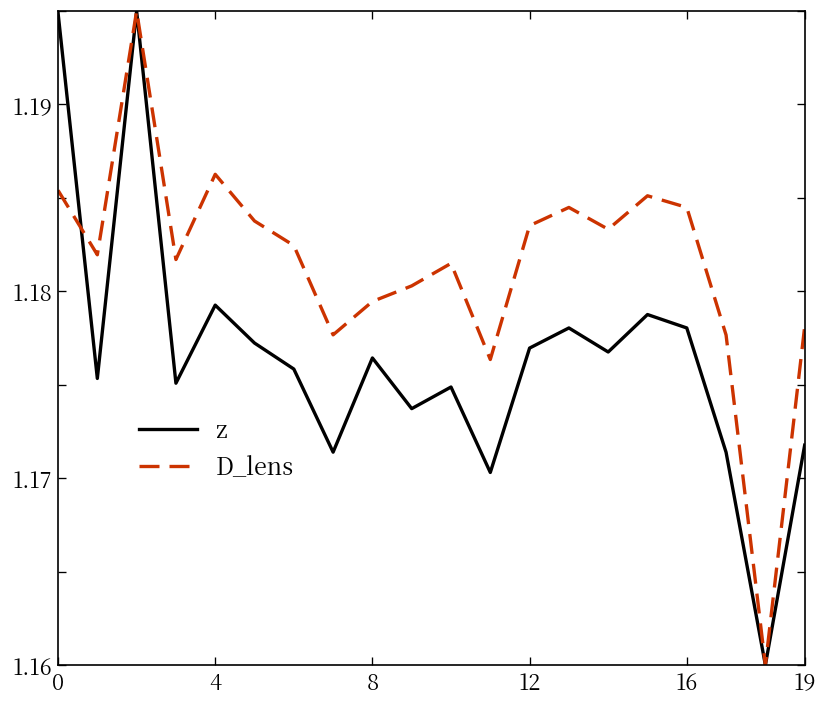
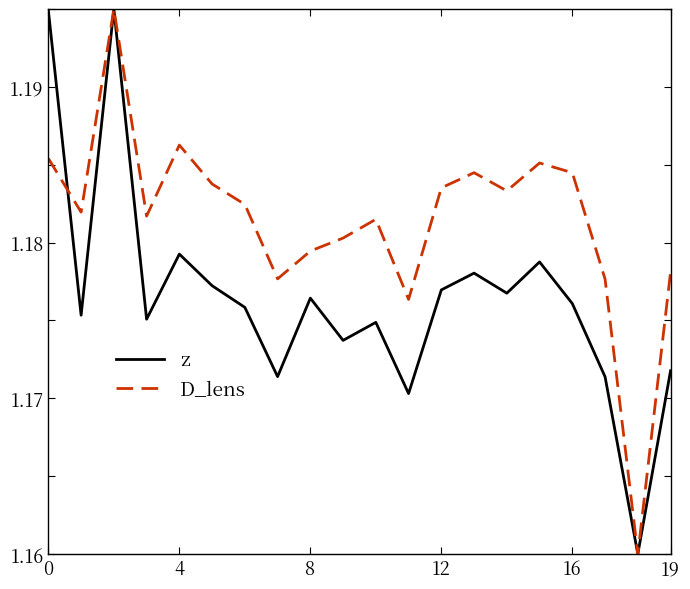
z, 16: 1.1780 -> 1.1761
